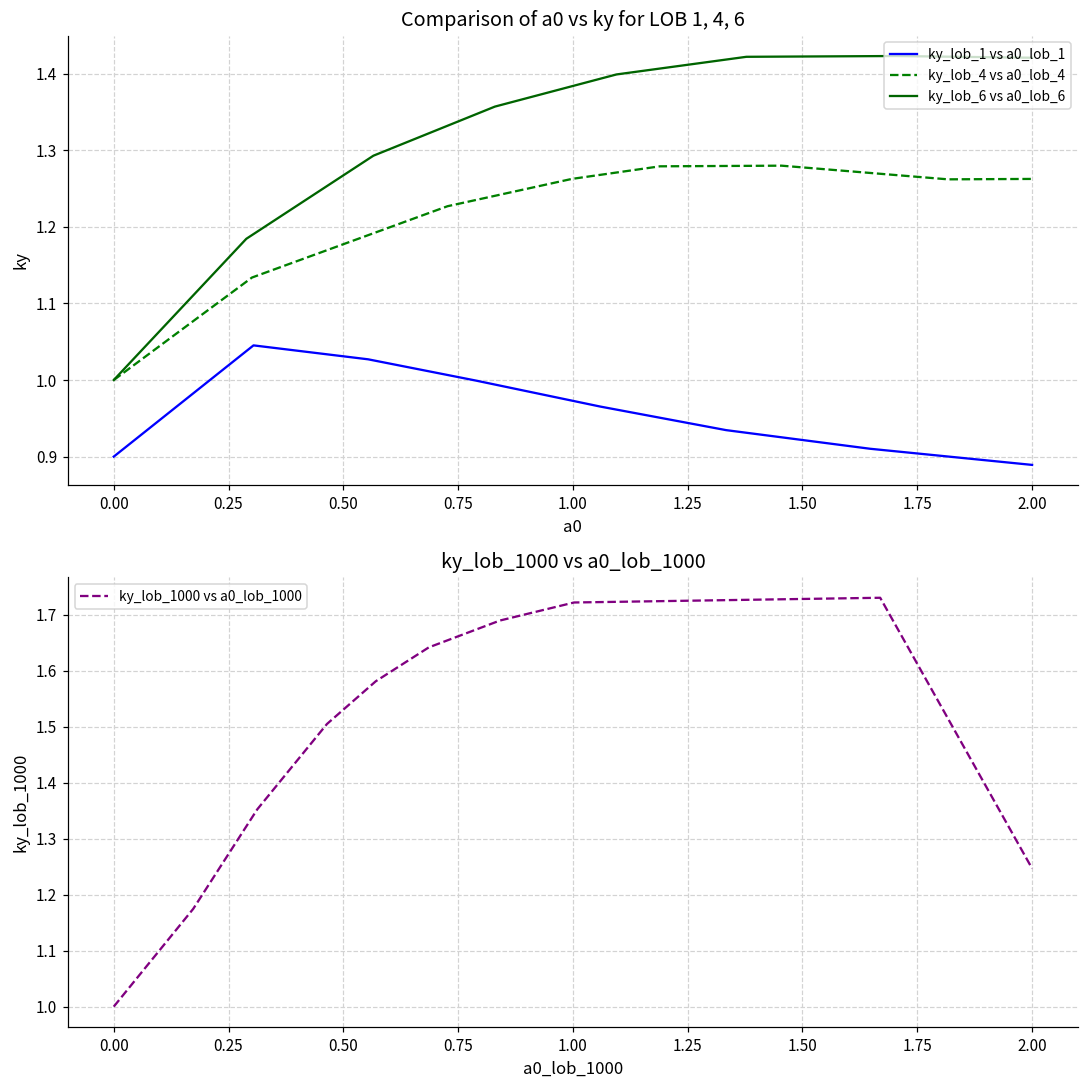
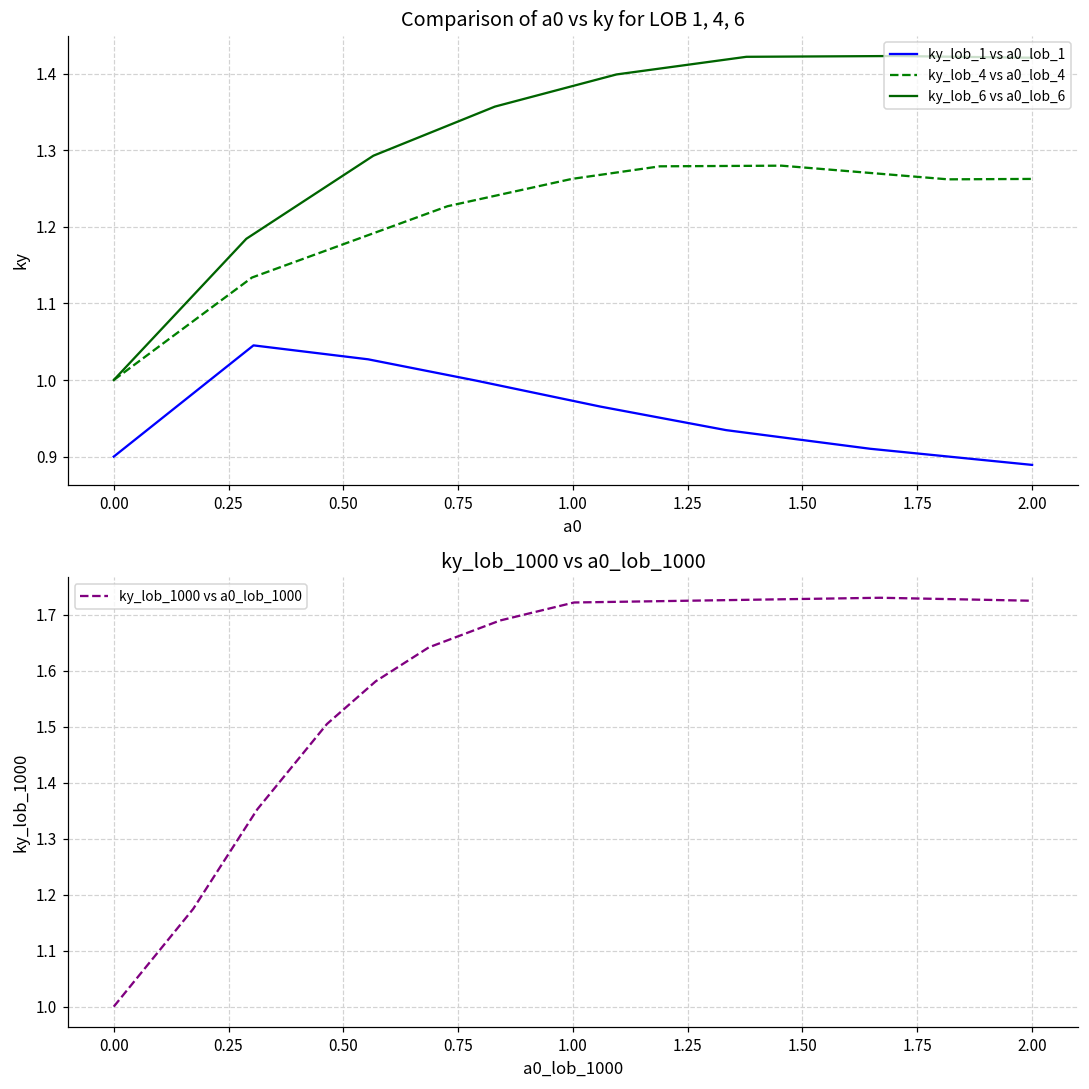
ky_lob_1000 vs a0_lob_1000, 2.00: 1.25 -> 1.72
